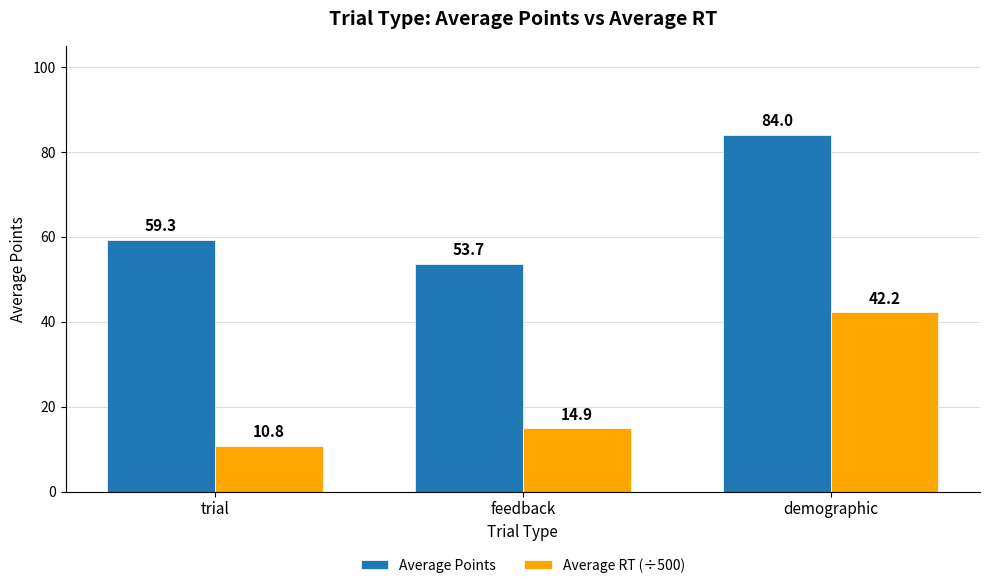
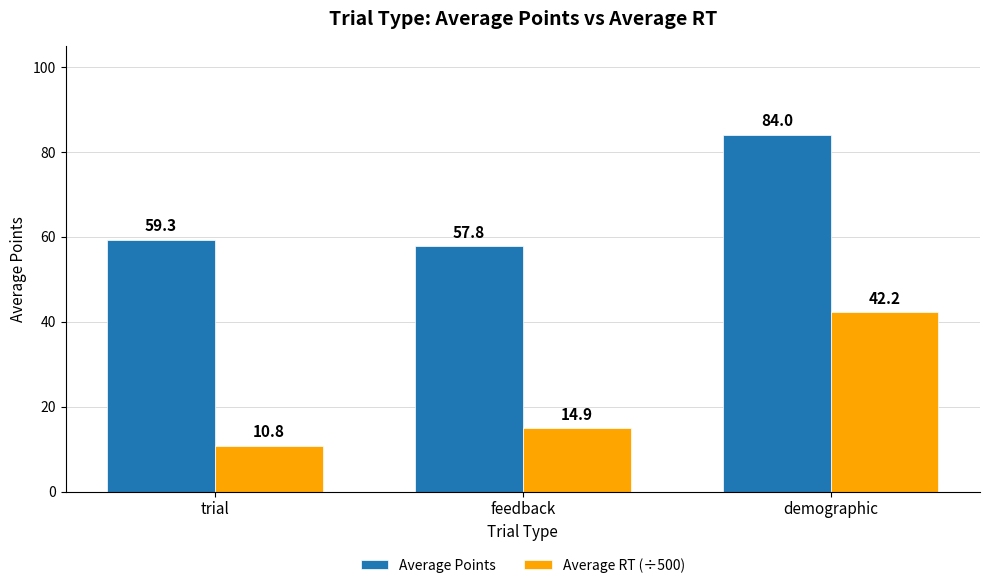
Average Points, feedback: 53.7 -> 57.8
